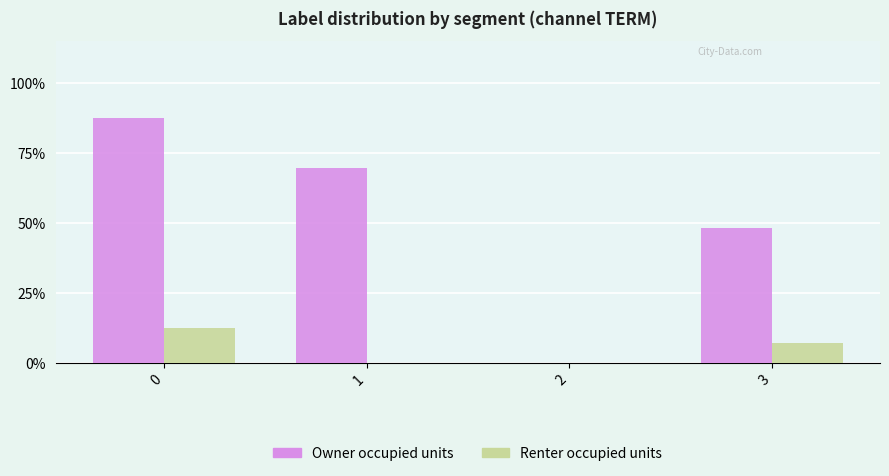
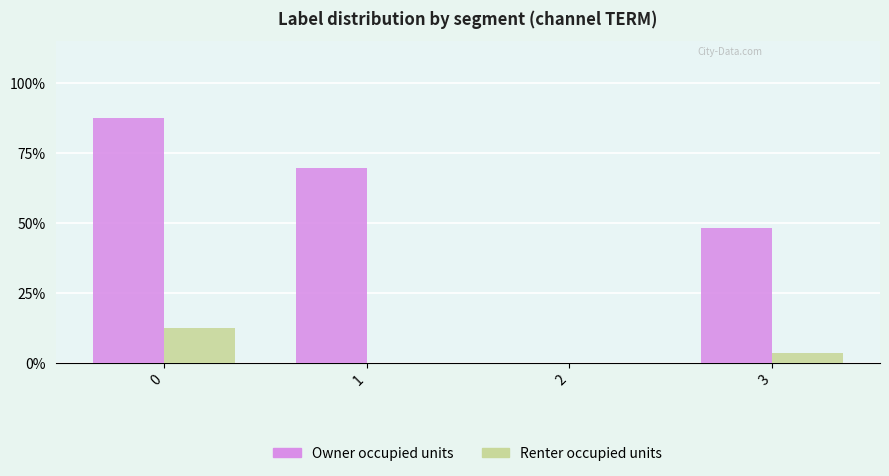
Renter occupied units, 3: 7% -> 4%
